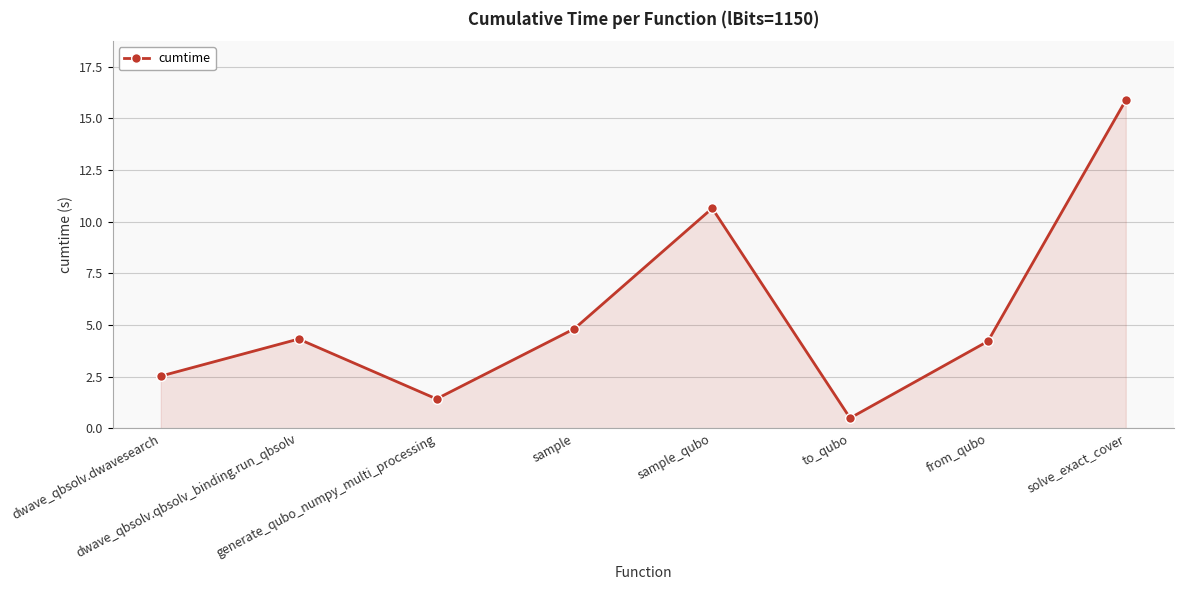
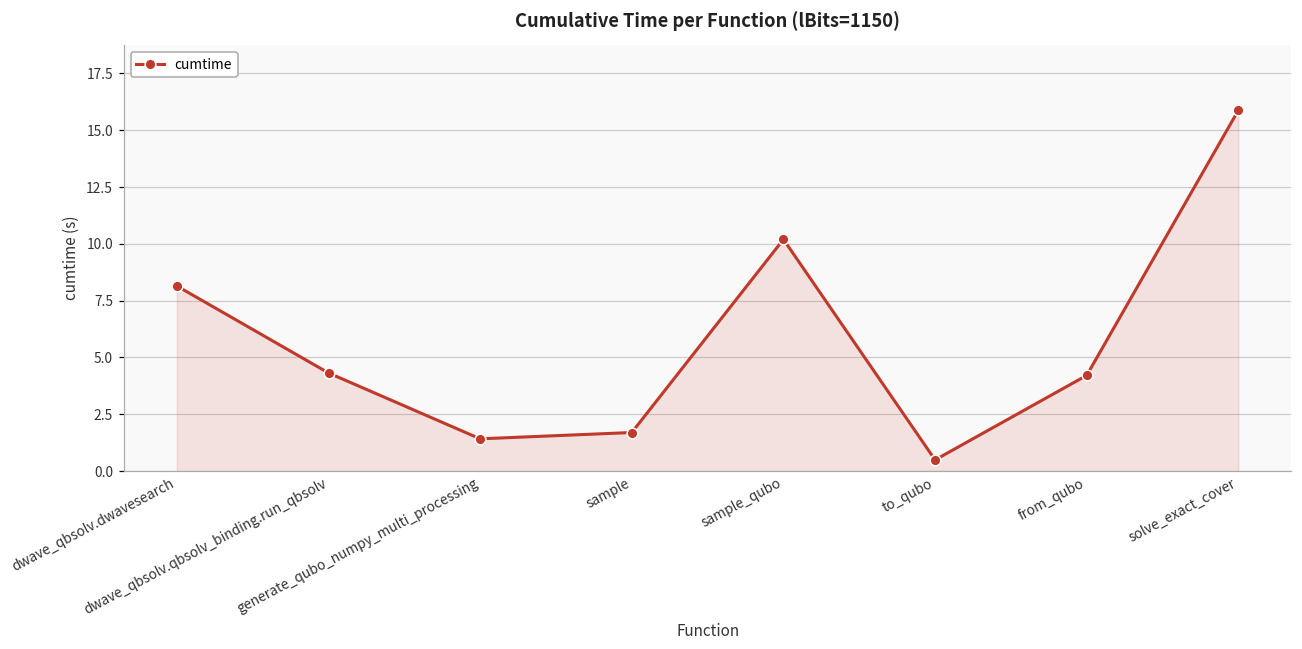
dwave_qbsolv.dwavesearch: 2.5 -> 8.1
sample: 4.8 -> 1.7
sample_qubo: 10.6 -> 10.2
